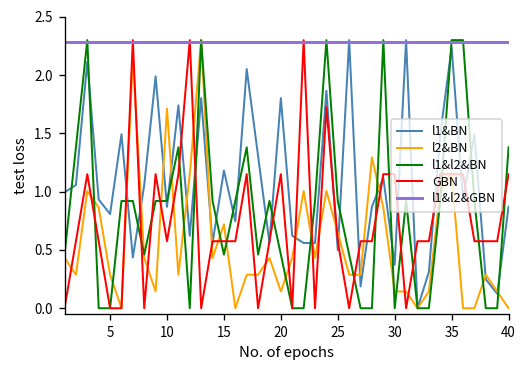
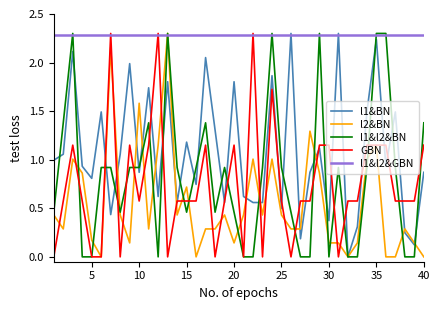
l2&BN, 5: 0.3 -> 0.2
l2&BN, 10: 1.7 -> 1.6
l2&BN, 25: 0.6 -> 0.4
